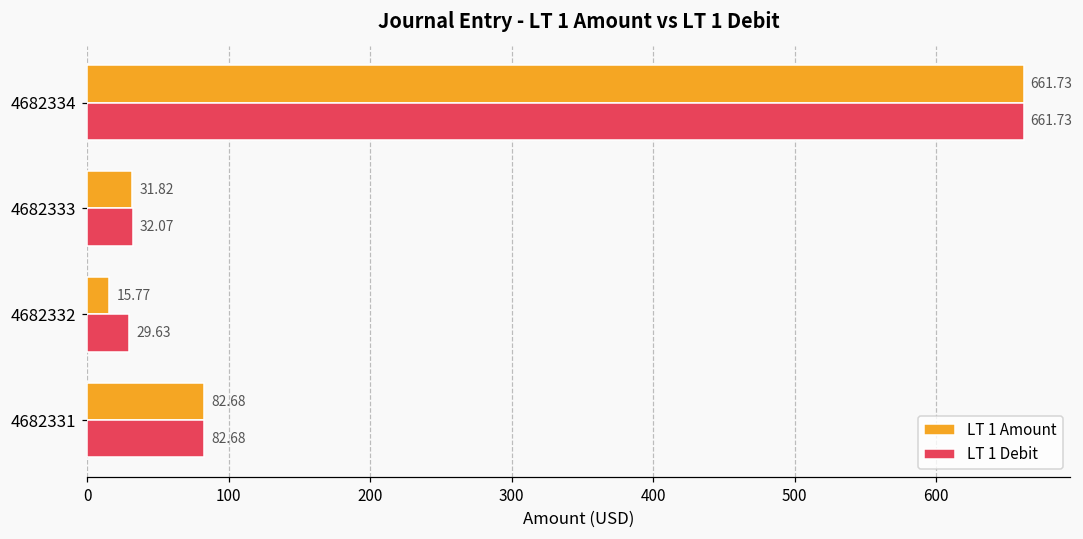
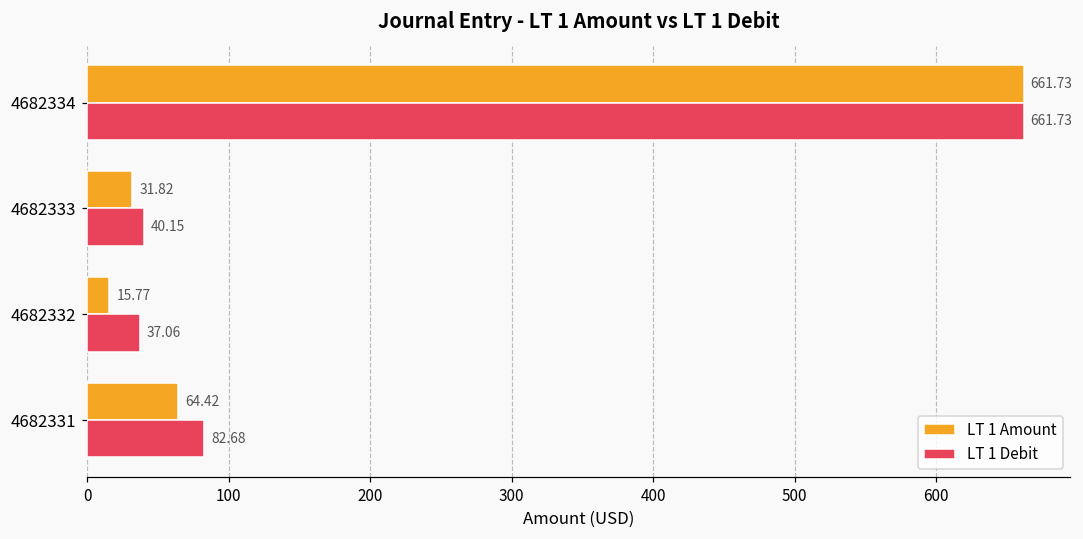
LT 1 Debit, 4682333: 32.07 -> 40.15
LT 1 Debit, 4682332: 29.63 -> 37.06
LT 1 Amount, 4682331: 82.68 -> 64.42
